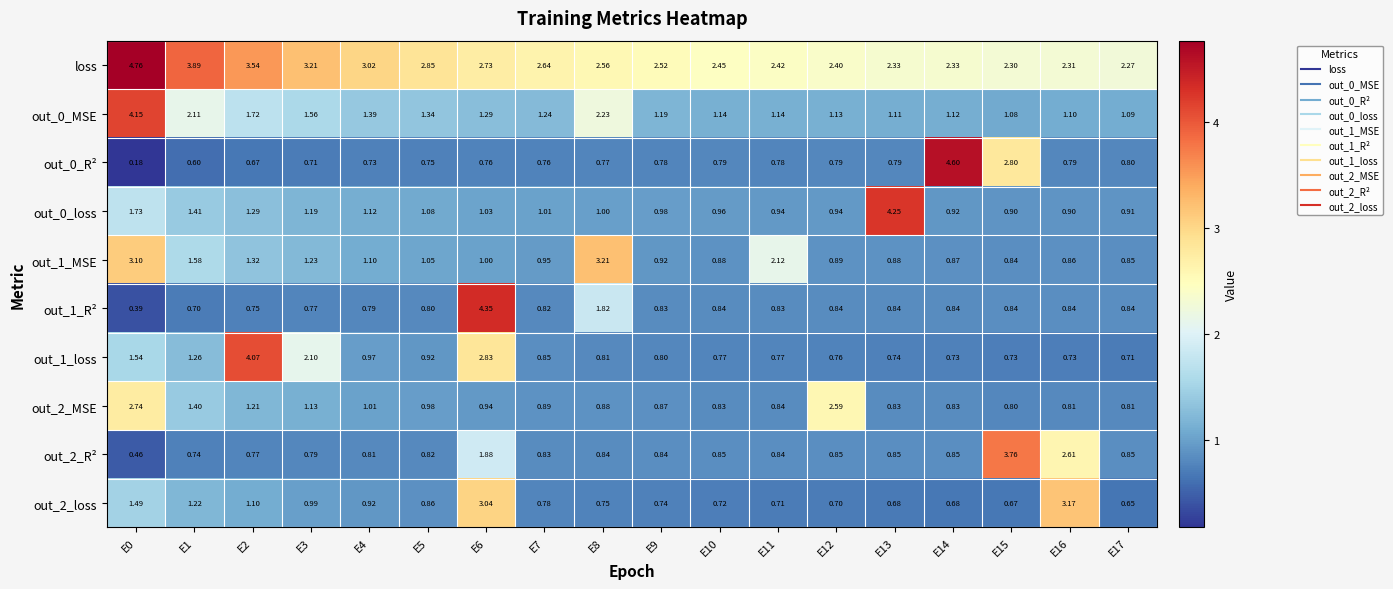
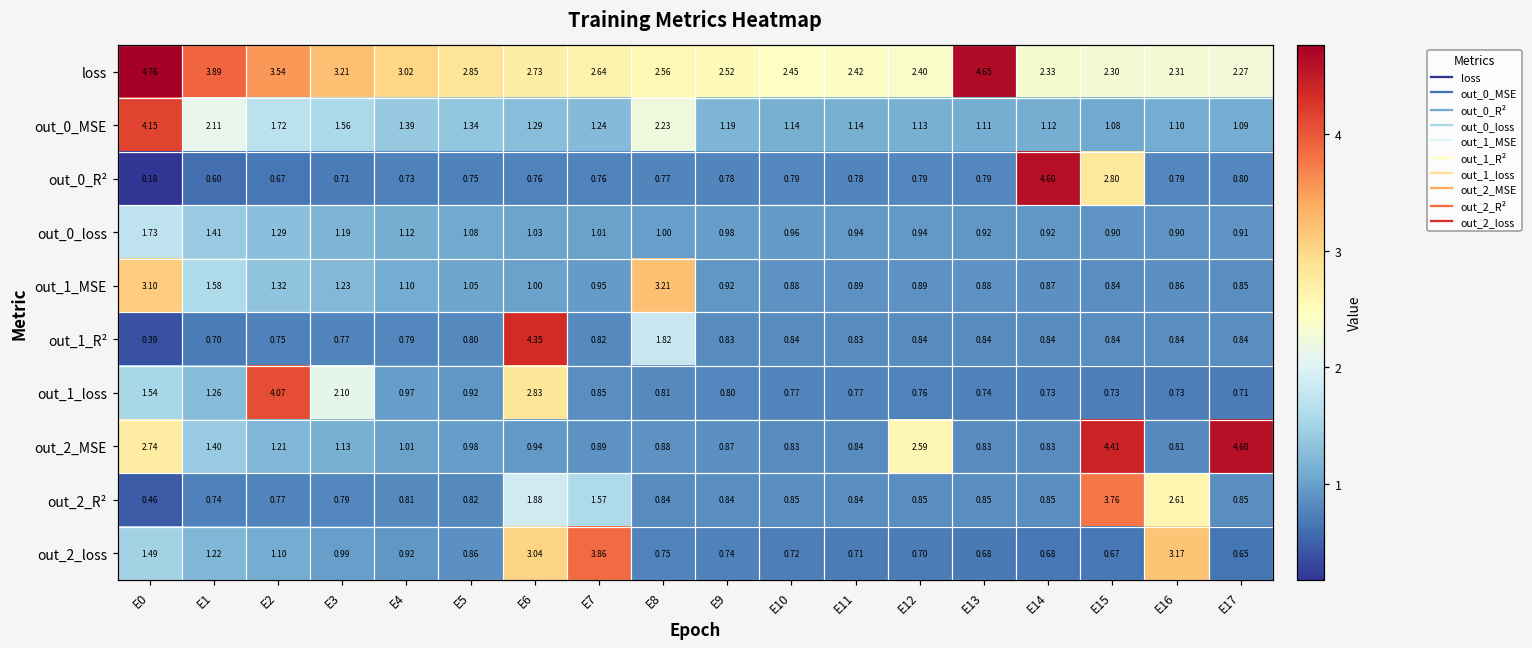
loss, E13: 2.33 -> 4.65
out_0_loss, E13: 4.25 -> 0.92
out_1_MSE, E11: 2.12 -> 0.89
out_2_MSE, E15: 0.80 -> 4.41
out_2_MSE, E17: 0.81 -> 4.60
out_2_R², E7: 0.83 -> 1.57
out_2_loss, E7: 0.78 -> 3.86
